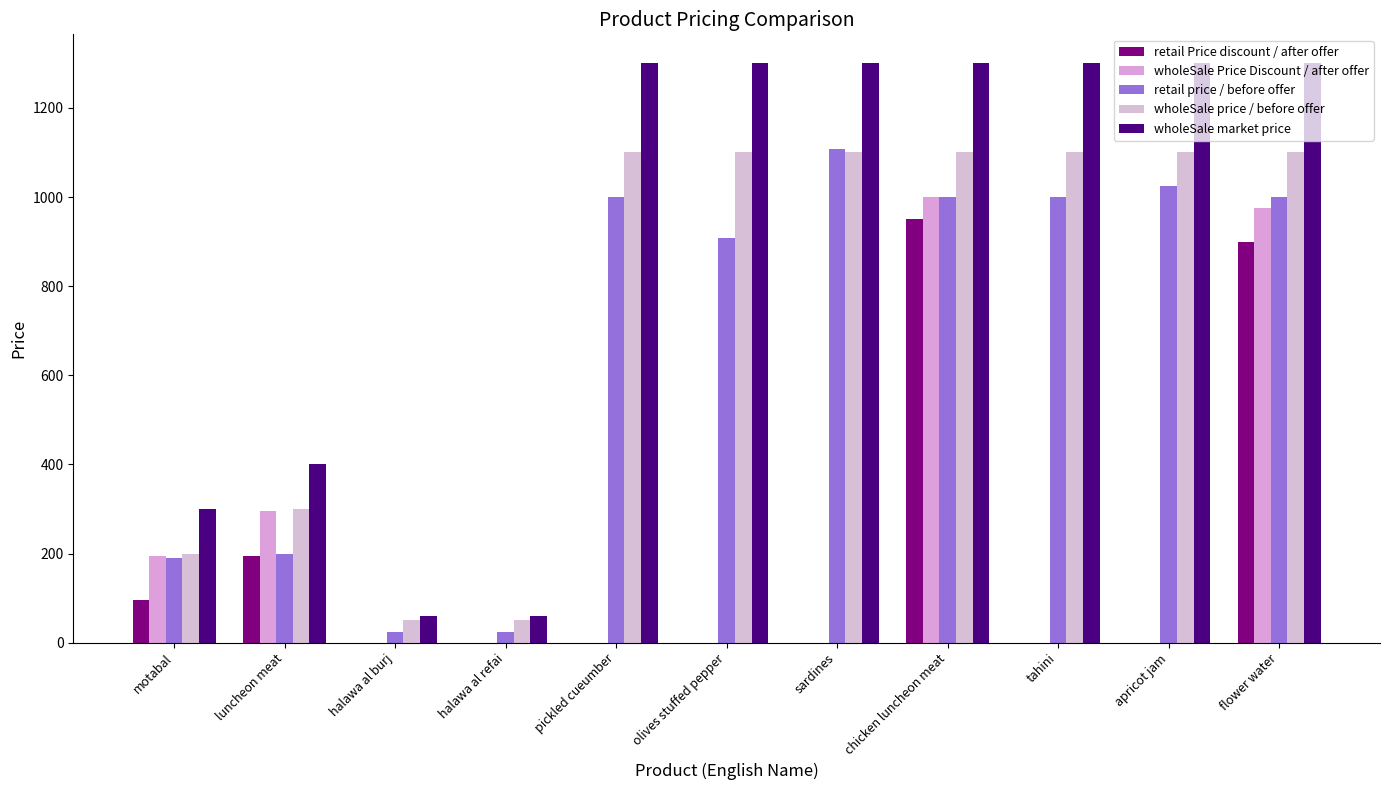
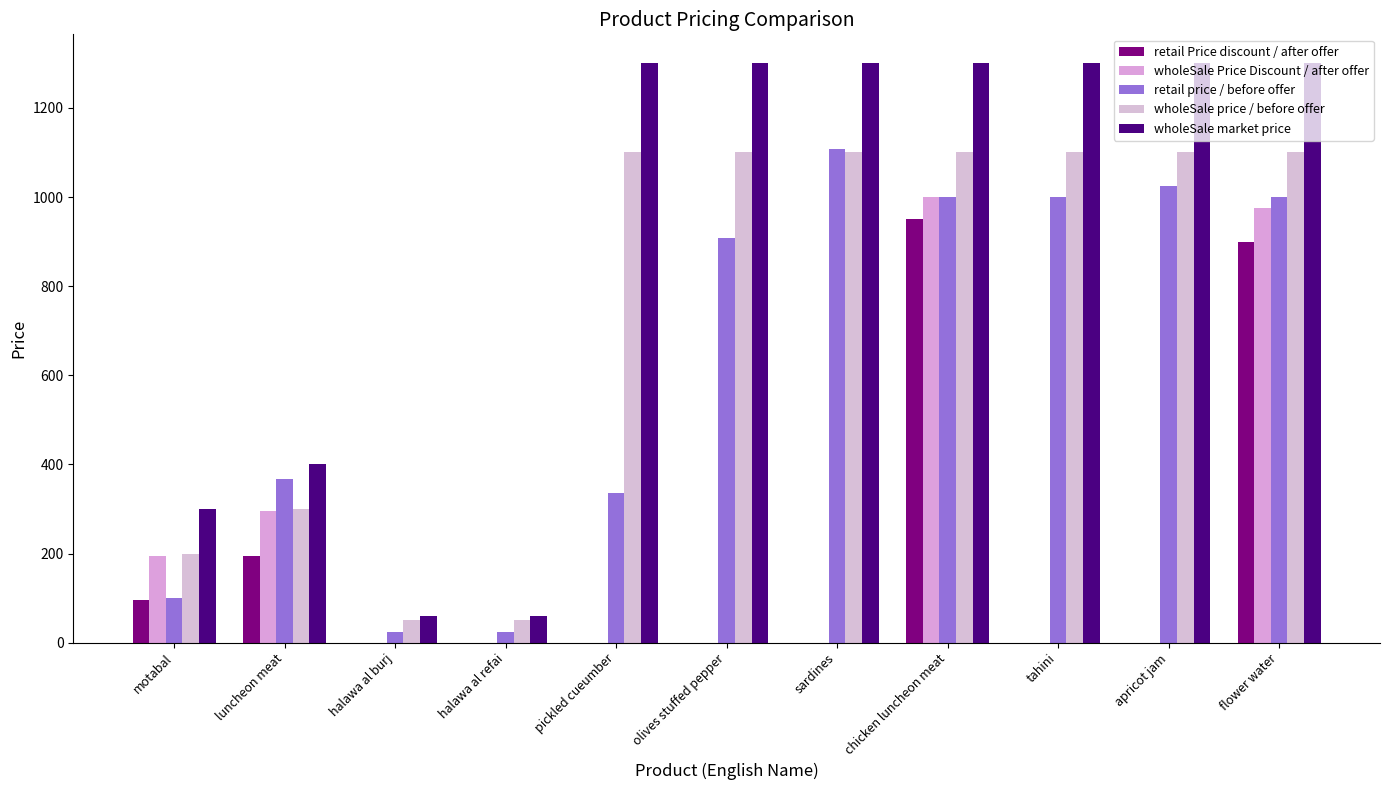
retail price / before offer, motabal: 190 -> 100
retail price / before offer, luncheon meat: 200 -> 370
retail price / before offer, pickled cueumber: 1000 -> 340
